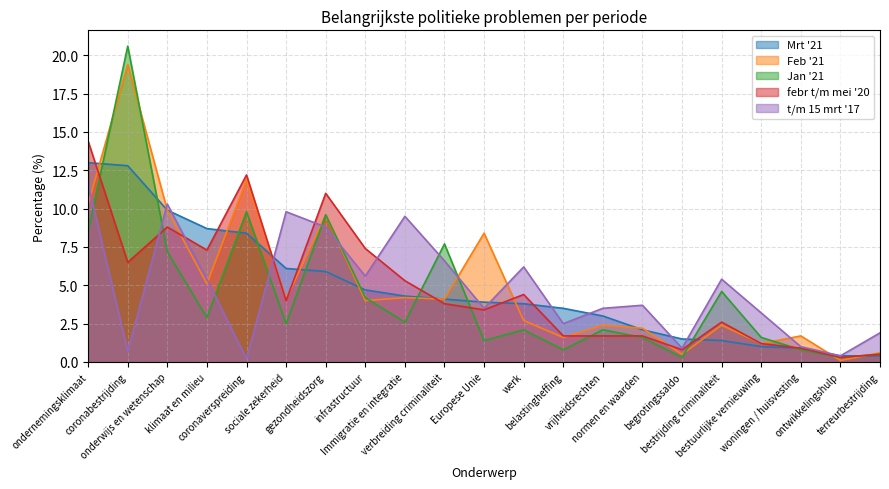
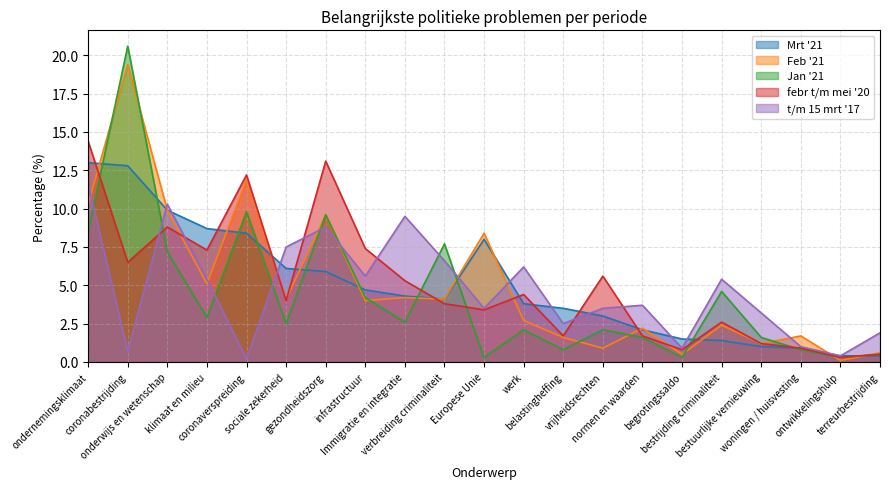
t/m 15 mrt '17, sociale zekerheid: 9.8 -> 7.5
febr t/m mei '20, gezondheidszorg: 11.0 -> 13.1
Mrt '21, Europese Unie: 3.9 -> 8.0
Jan '21, Europese Unie: 1.4 -> 0.3
Feb '21, vrijheidsrechten: 2.4 -> 0.9
febr t/m mei '20, vrijheidsrechten: 1.7 -> 5.6
